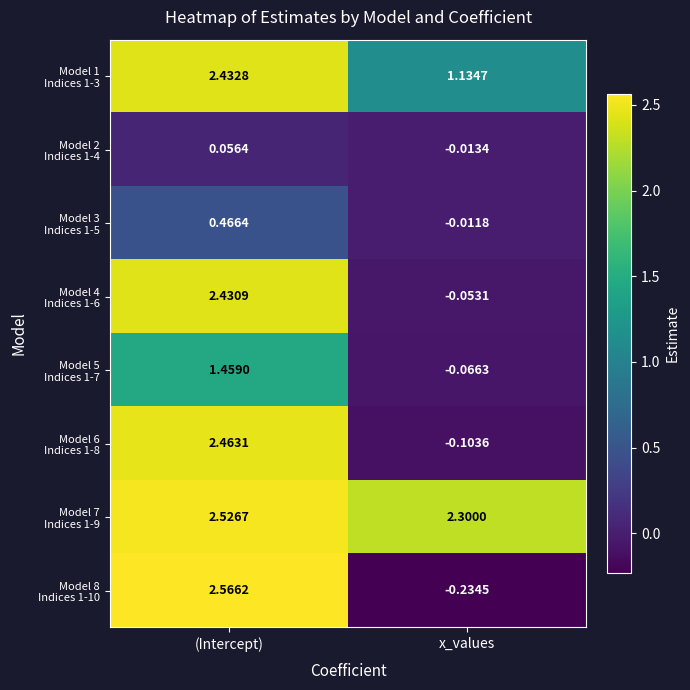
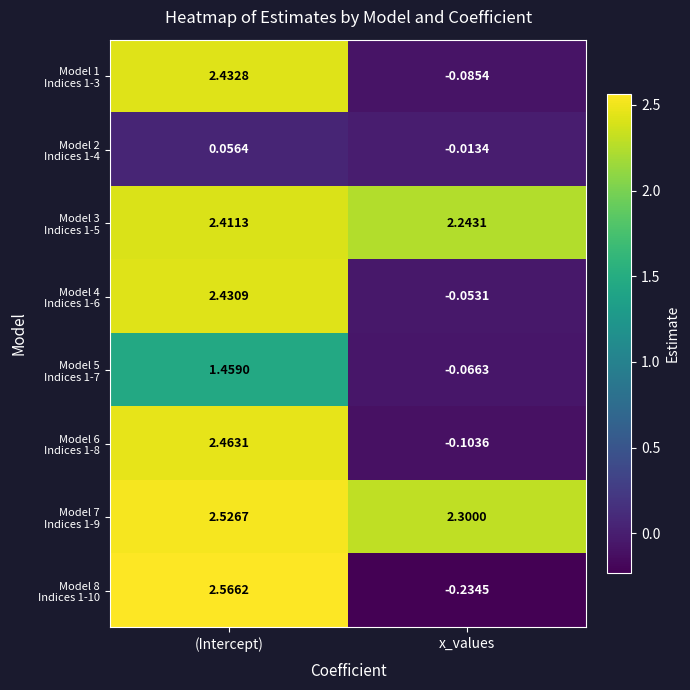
Model 1 Indices 1-3, x_values: 1.1347 -> -0.0854
Model 3 Indices 1-5, (Intercept): 0.4664 -> 2.4113
Model 3 Indices 1-5, x_values: -0.0118 -> 2.2431
